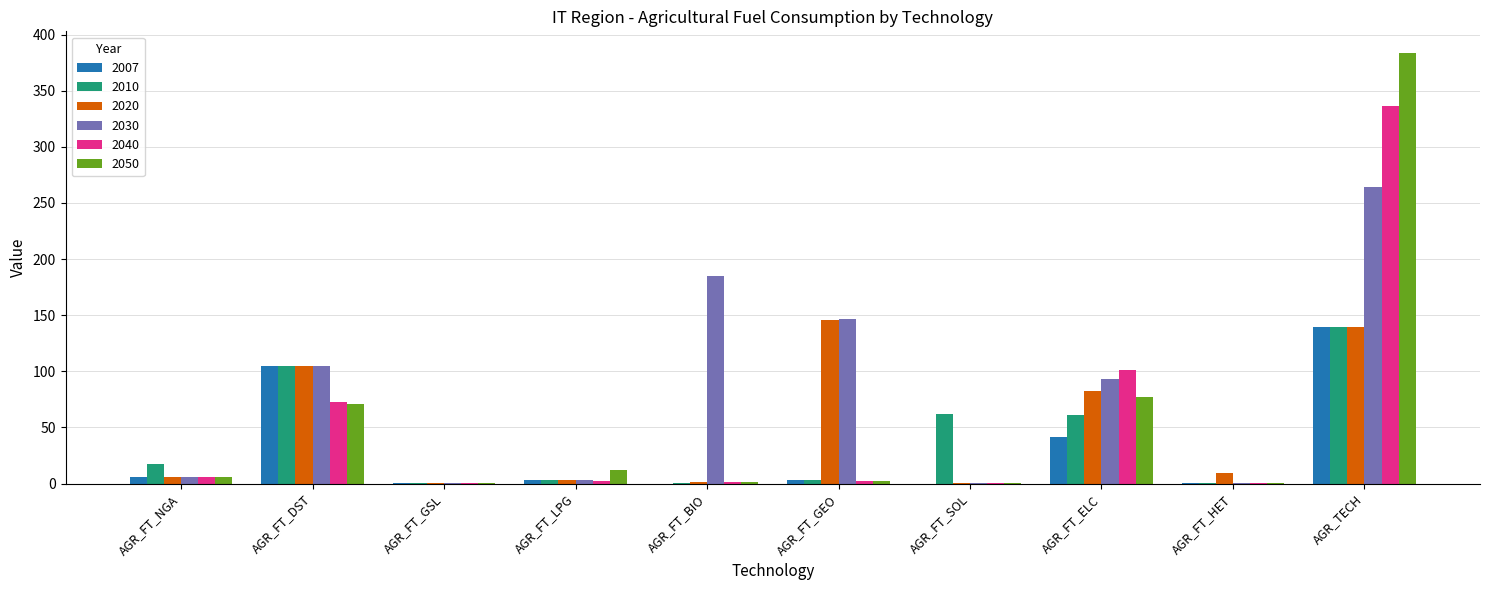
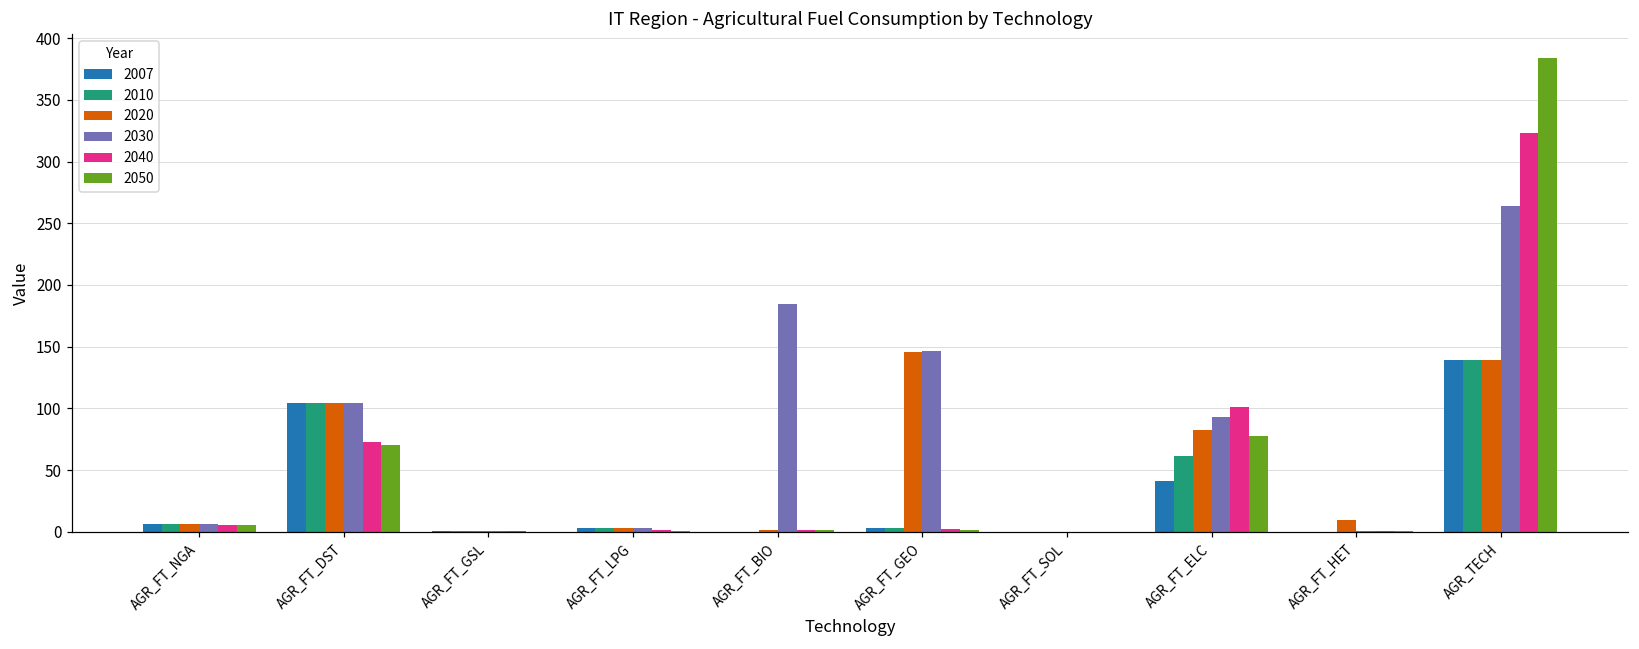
2010, AGR_FT_NGA: 18 -> 6
2050, AGR_FT_LPG: 12 -> 1
2010, AGR_FT_SOL: 62 -> 0
2040, AGR_TECH: 337 -> 323
